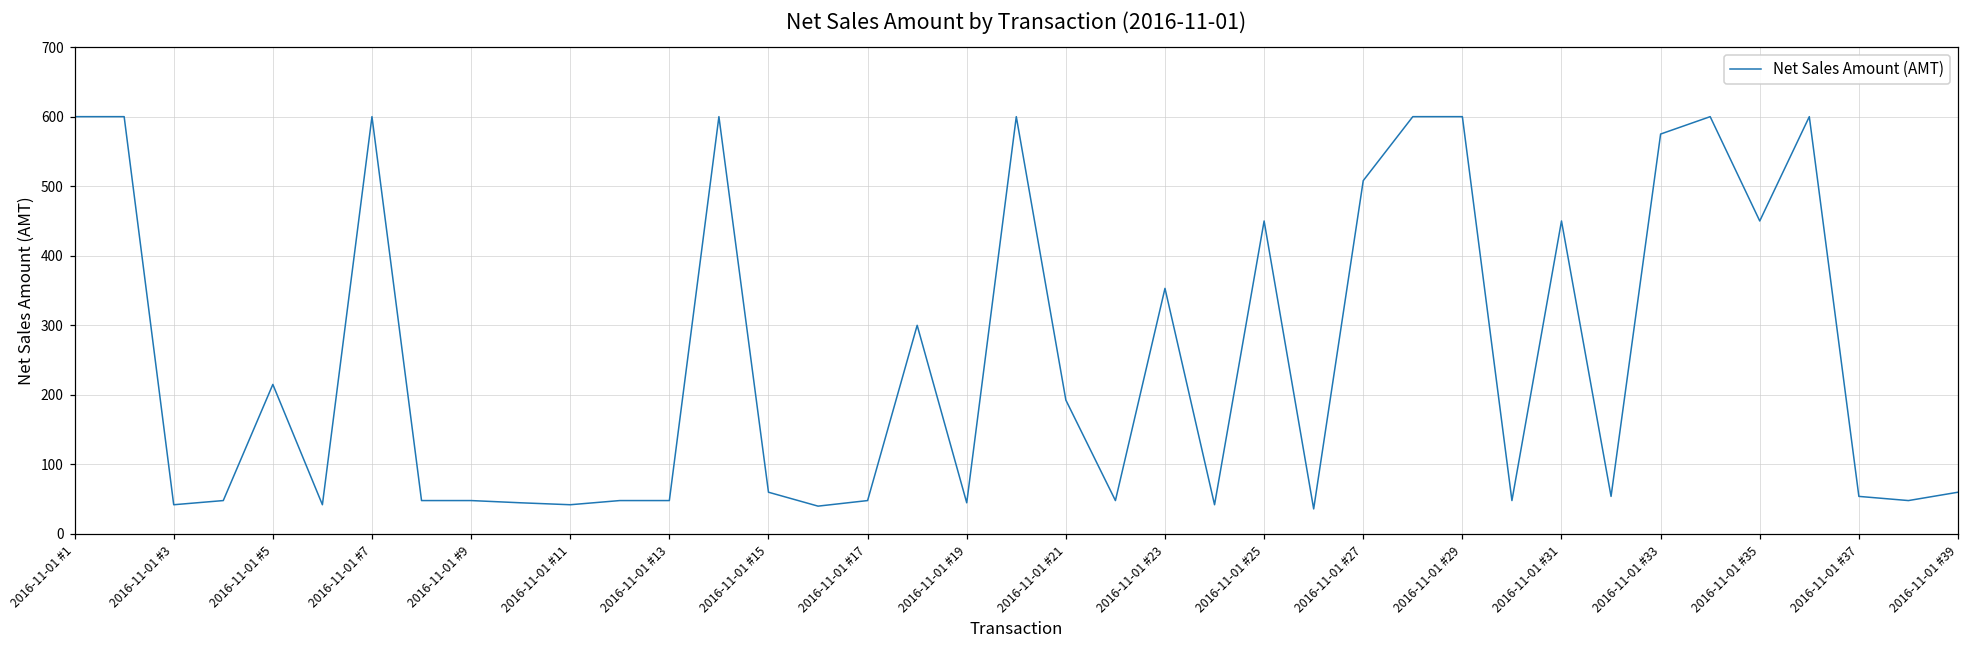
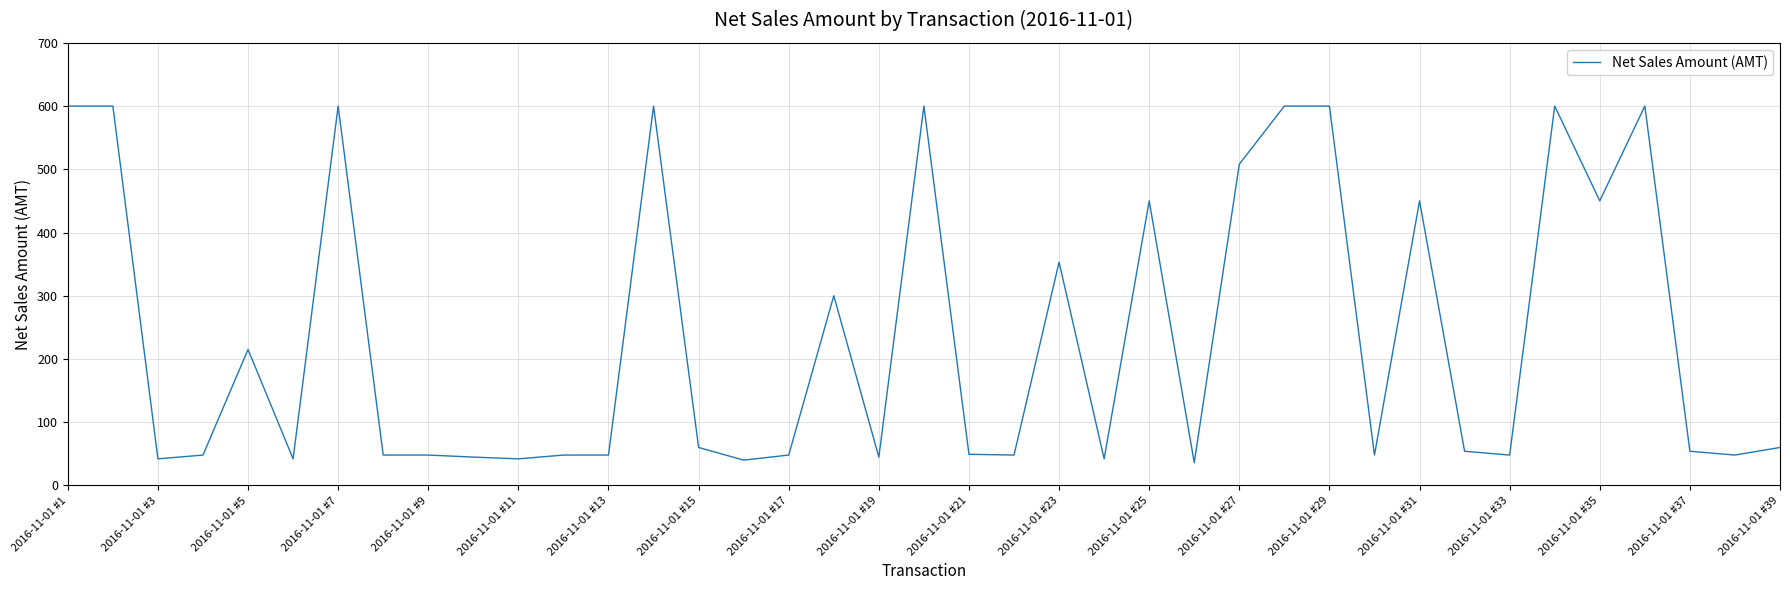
2016-11-01 #21: 190 -> 50
2016-11-01 #33: 580 -> 50
